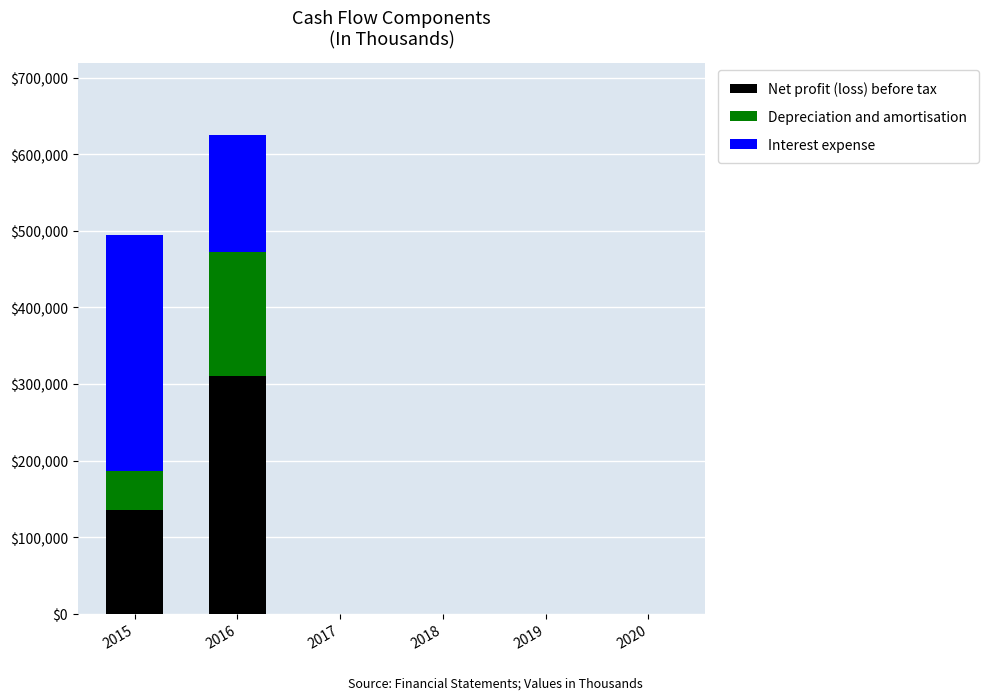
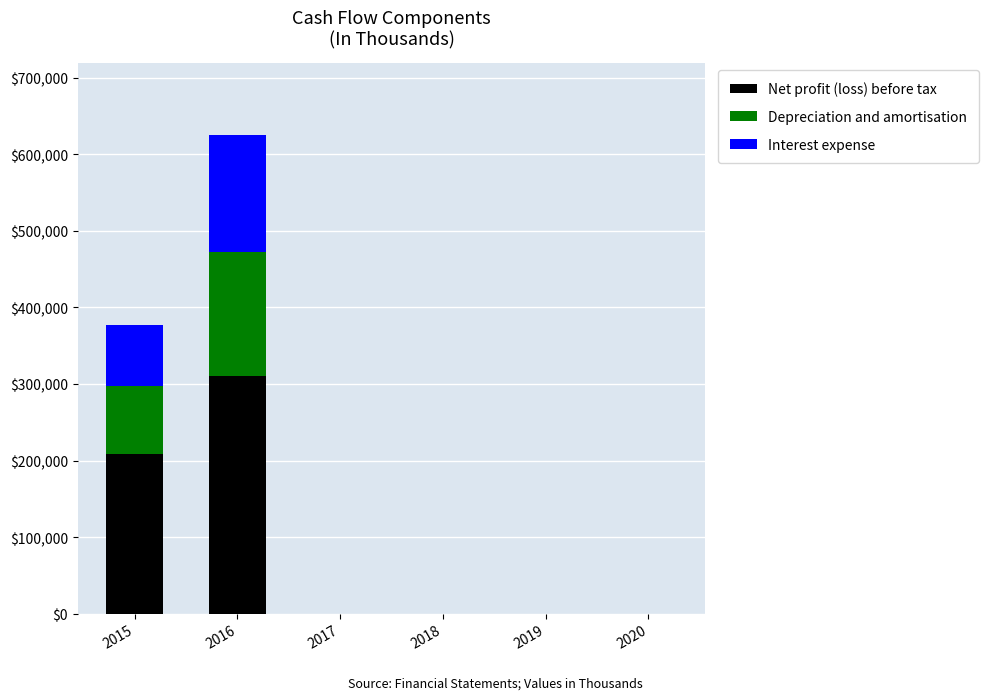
Net profit (loss) before tax, 2015: $140,000 -> $210,000
Depreciation and amortisation, 2015: $50,000 -> $90,000
Interest expense, 2015: $310,000 -> $80,000
